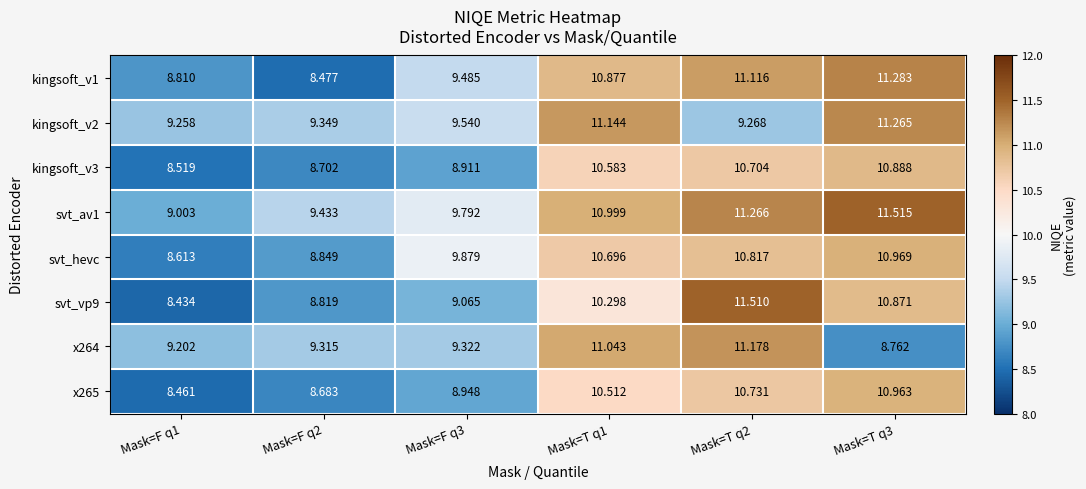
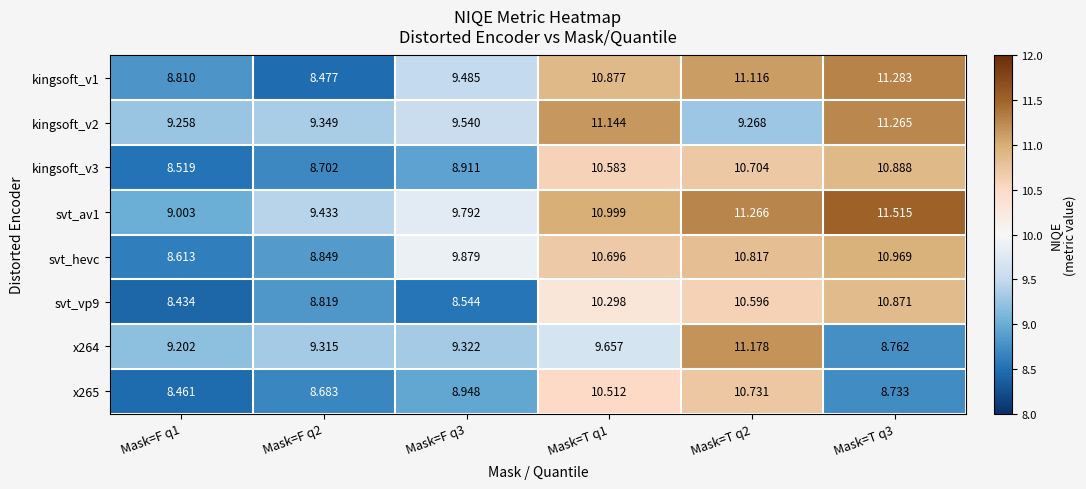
svt_vp9, Mask=F q3: 9.065 -> 8.544
svt_vp9, Mask=T q2: 11.510 -> 10.596
x264, Mask=T q1: 11.043 -> 9.657
x265, Mask=T q3: 10.963 -> 8.733
